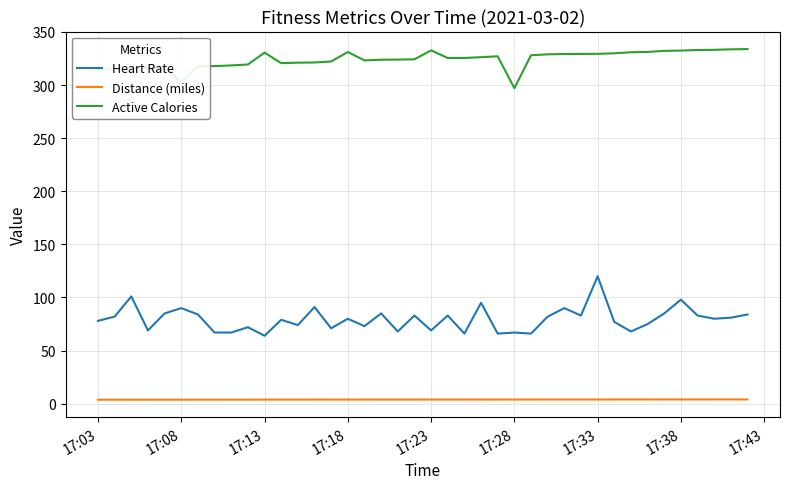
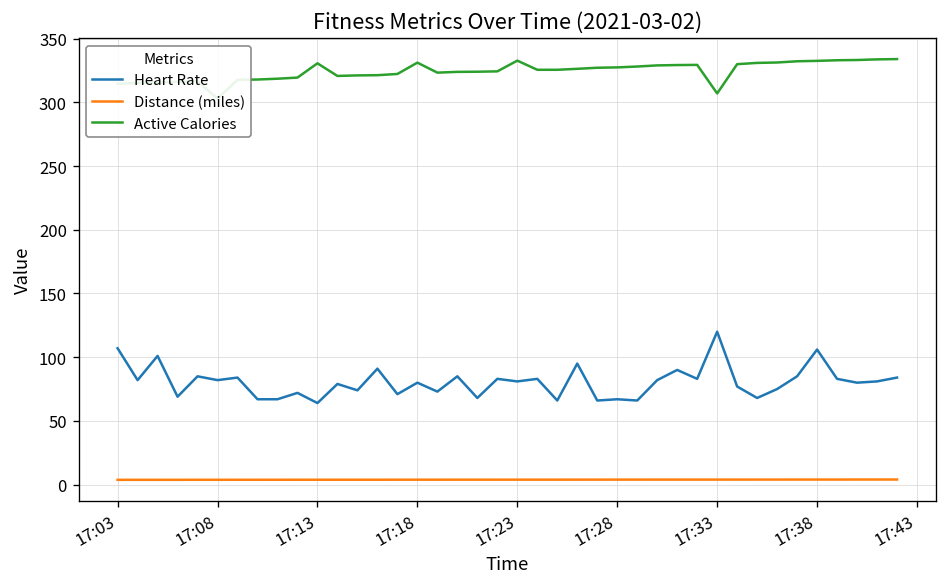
Heart Rate, 17:03: 78 -> 107
Heart Rate, 17:08: 90 -> 82
Heart Rate, 17:23: 69 -> 81
Active Calories, 17:28: 297 -> 327
Active Calories, 17:33: 329 -> 307
Heart Rate, 17:38: 98 -> 106
